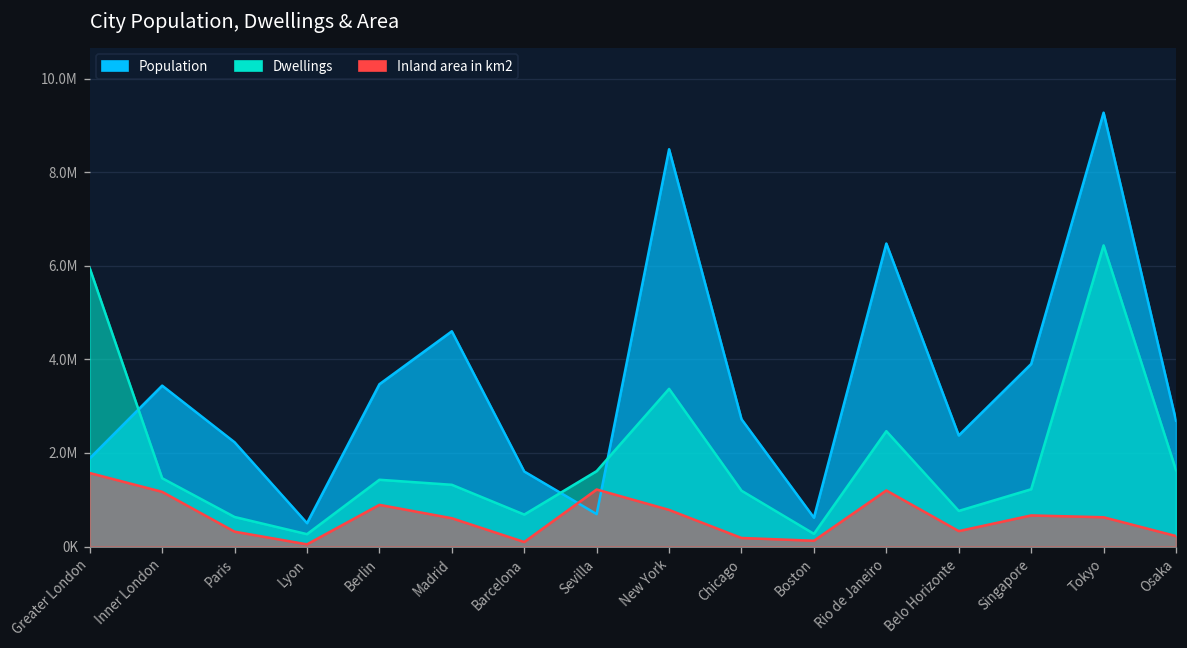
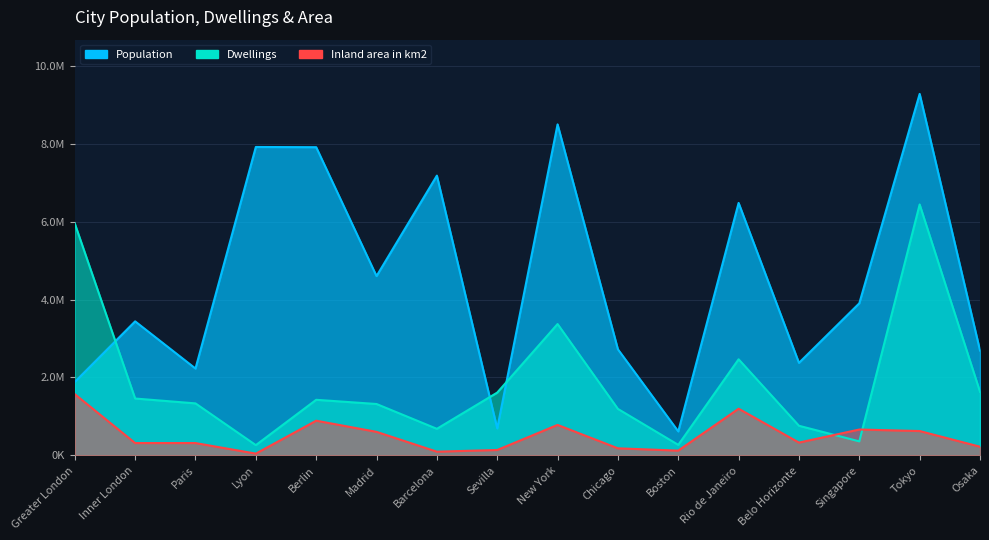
Inland area in km2, Inner London: 1200000 -> 300000
Dwellings, Paris: 600000 -> 1300000
Population, Lyon: 500000 -> 7900000
Population, Berlin: 3500000 -> 7900000
Population, Barcelona: 1600000 -> 7200000
Inland area in km2, Sevilla: 1200000 -> 100000
Dwellings, Singapore: 1200000 -> 400000
